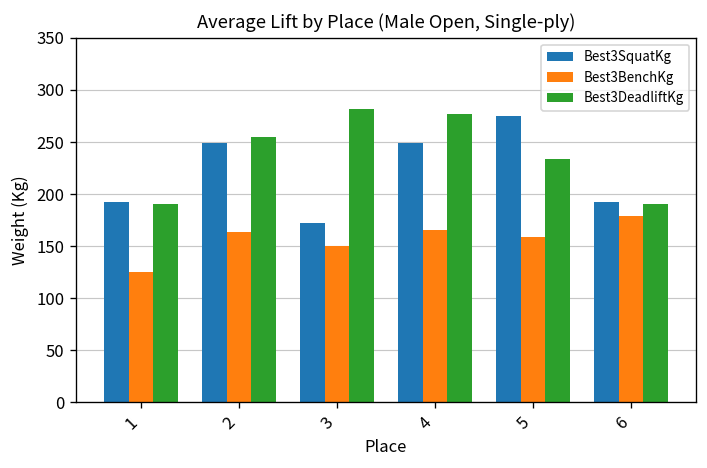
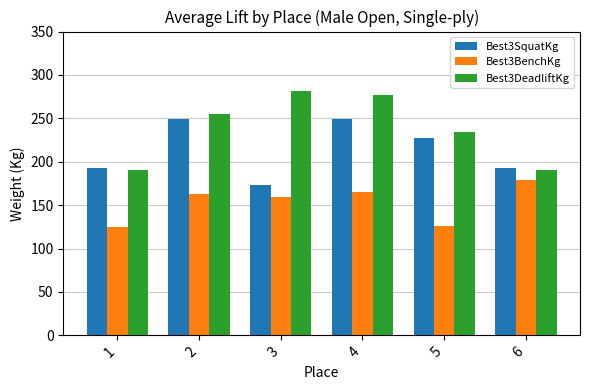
Best3BenchKg, 3: 150 -> 160
Best3SquatKg, 5: 280 -> 230
Best3BenchKg, 5: 160 -> 130
